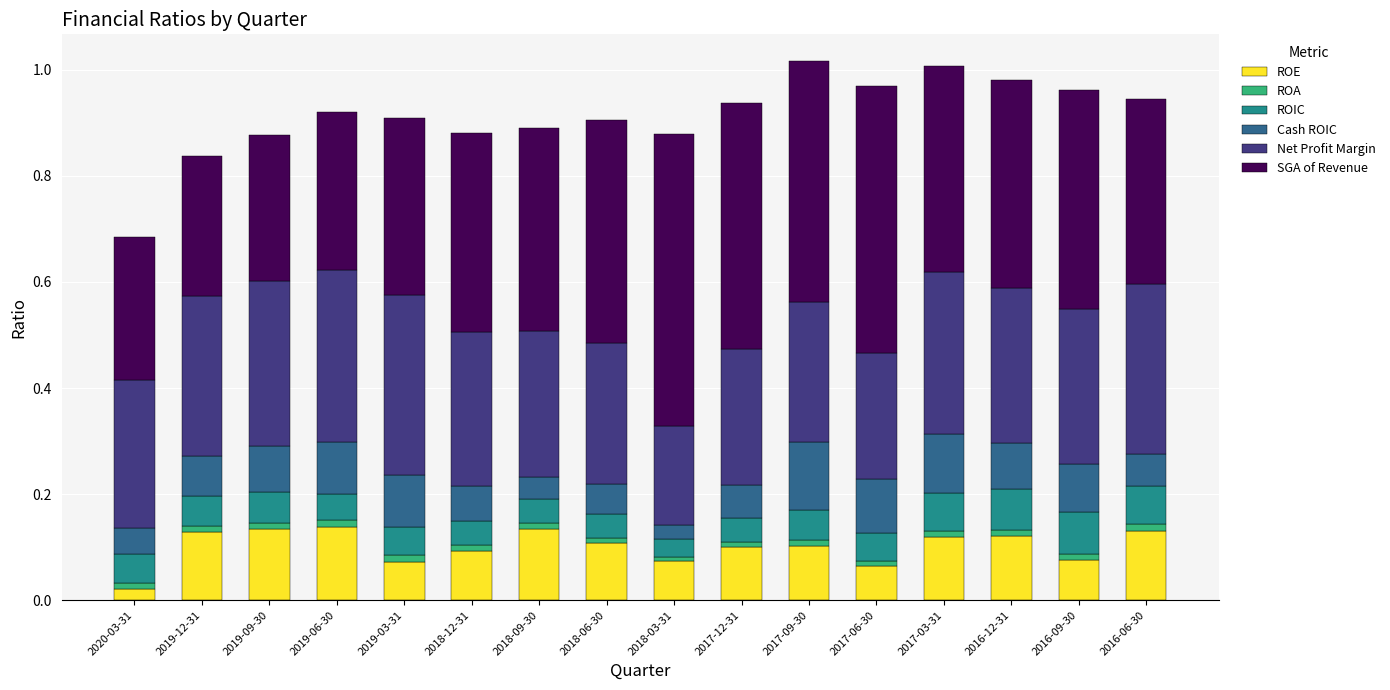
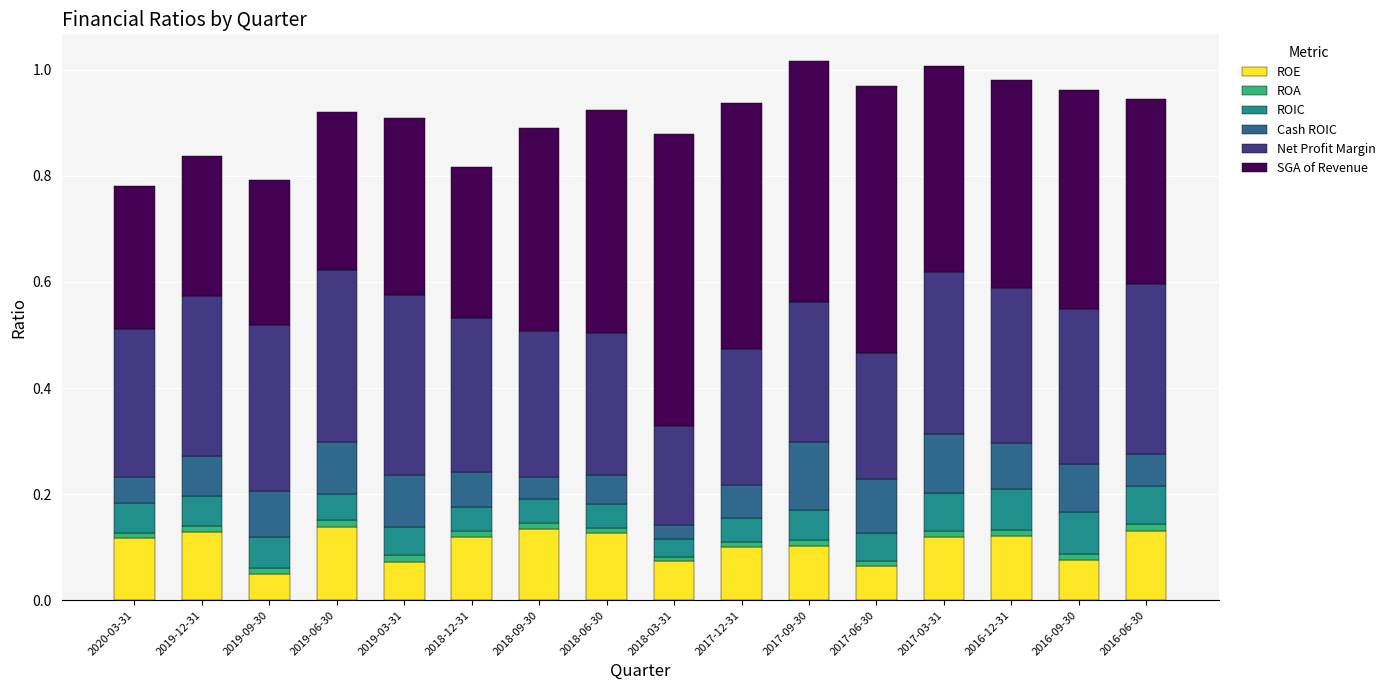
ROE, 2020-03-31: 0.02 -> 0.12
ROE, 2019-09-30: 0.13 -> 0.05
ROE, 2018-12-31: 0.09 -> 0.12
SGA of Revenue, 2018-12-31: 0.37 -> 0.28
ROE, 2018-06-30: 0.11 -> 0.13
